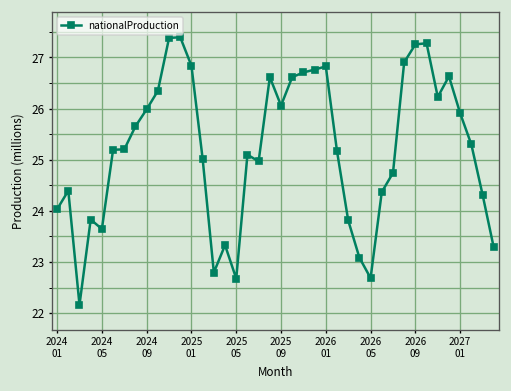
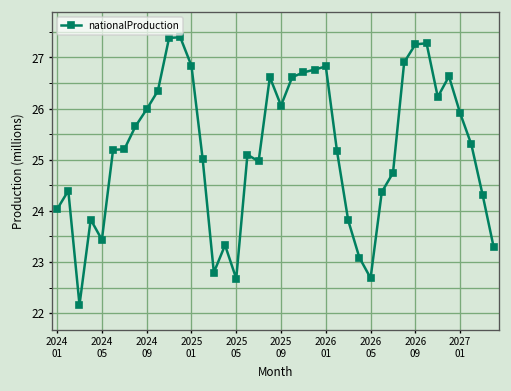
2024 05: 23.6 -> 23.4
